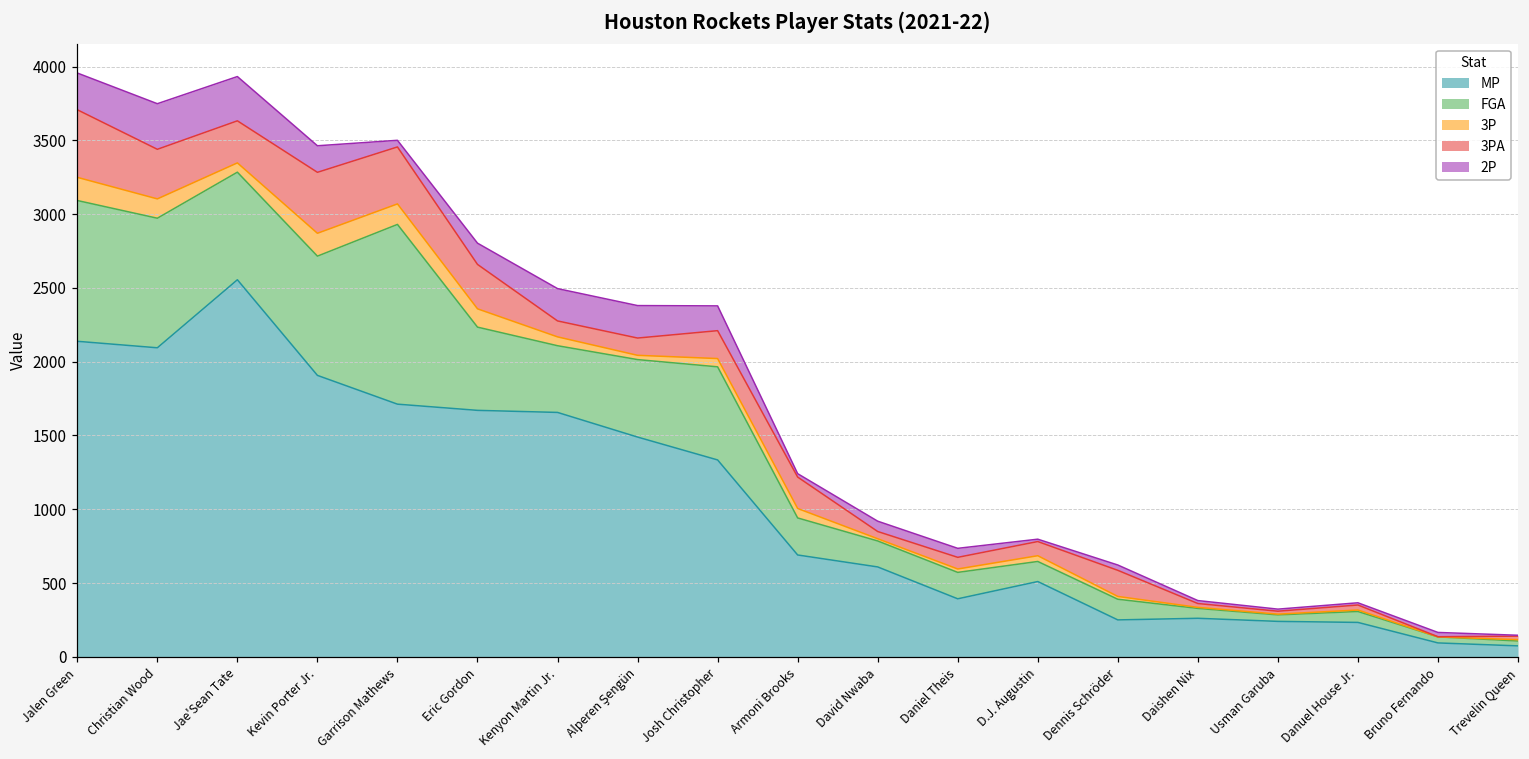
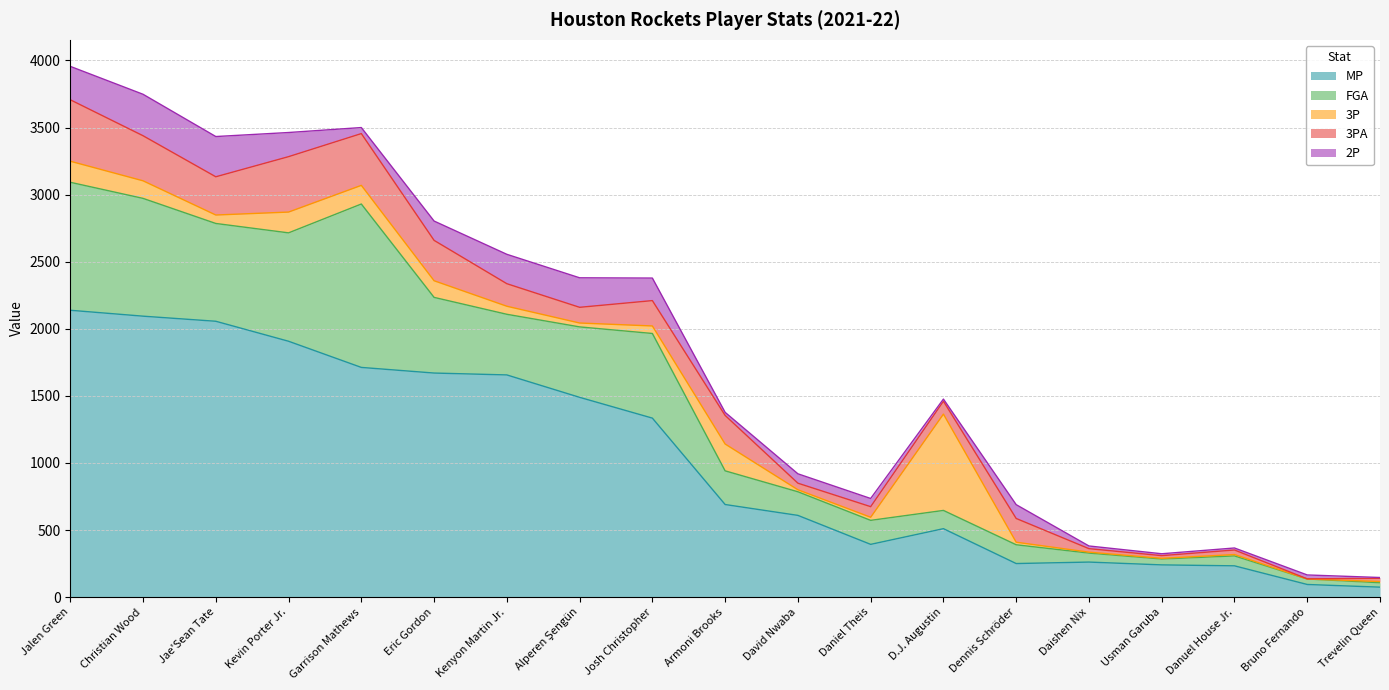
MP, Jae'Sean Tate: 2560 -> 2060
3PA, Kenyon Martin Jr.: 110 -> 170
3P, Armoni Brooks: 60 -> 200
3P, D.J. Augustin: 40 -> 720
2P, Dennis Schröder: 40 -> 100
